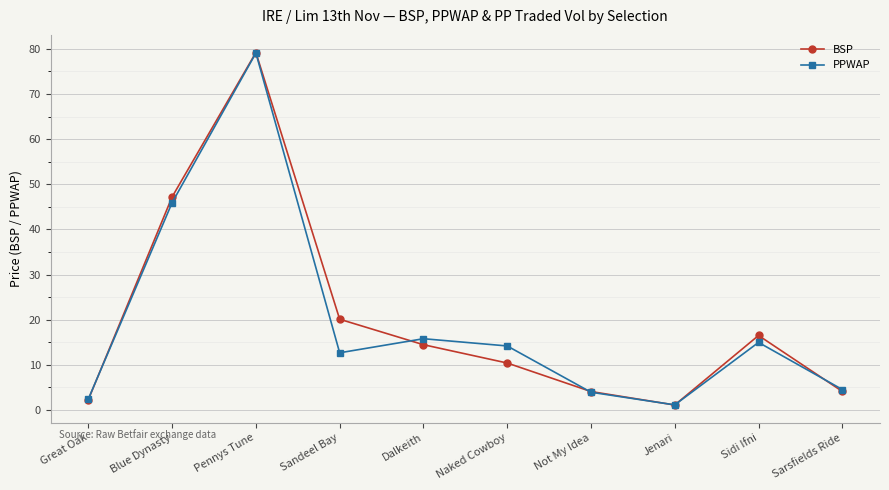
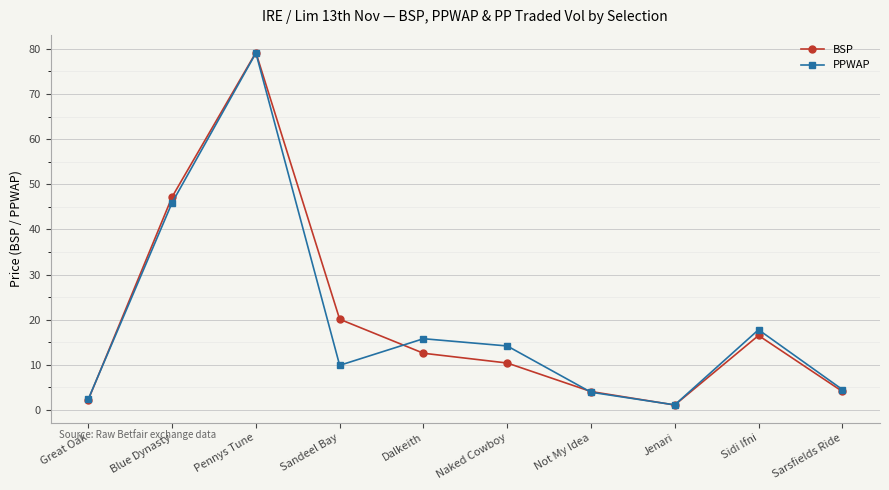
PPWAP, Sandeel Bay: 13 -> 10
BSP, Dalkeith: 14 -> 13
PPWAP, Sidi Ifni: 15 -> 18
